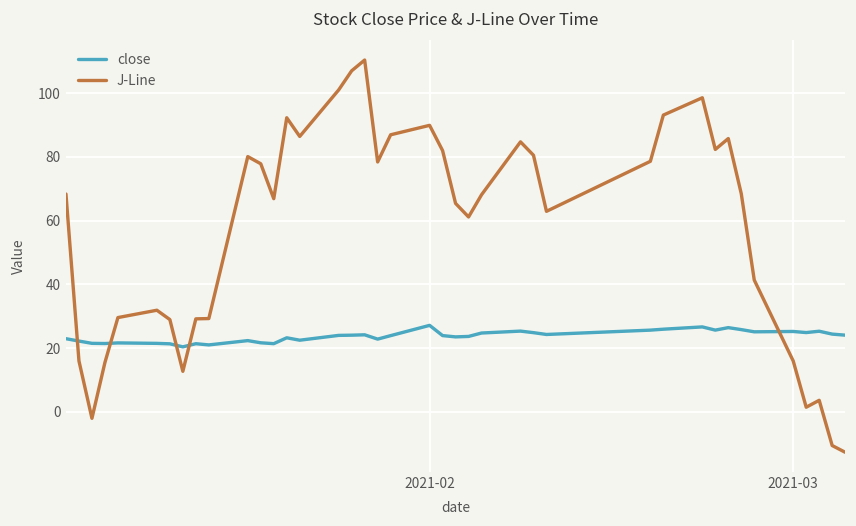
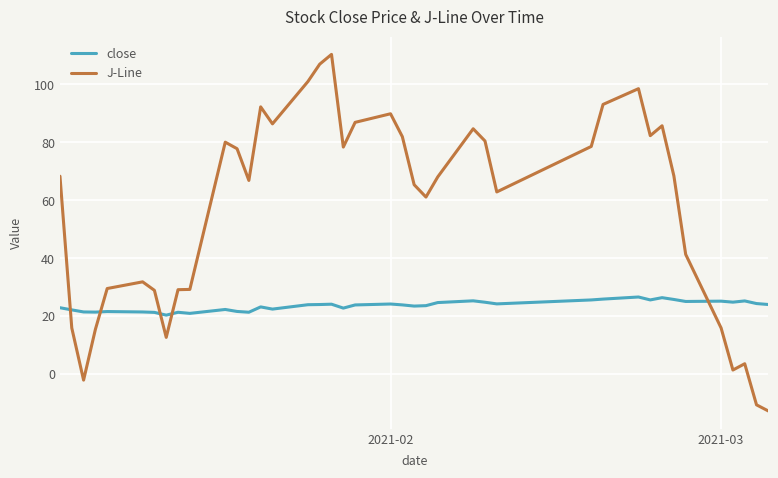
close, 2021-02: 27 -> 24
